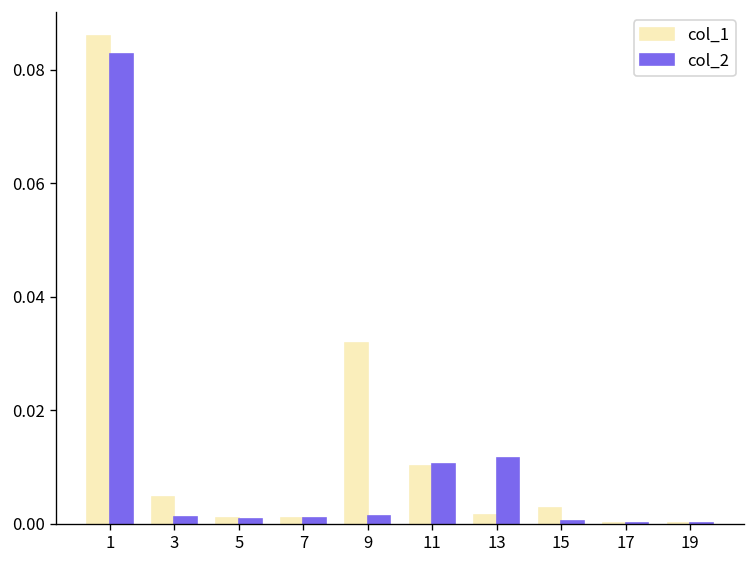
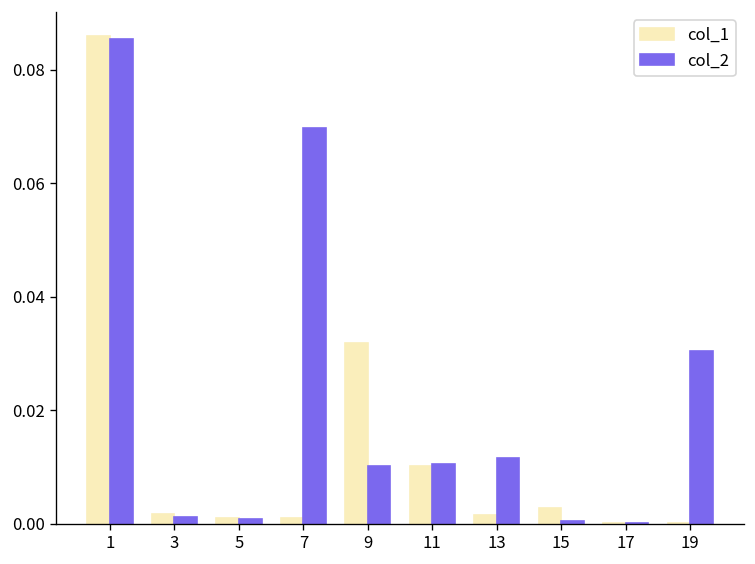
col_2, 1: 0.083 -> 0.085
col_1, 3: 0.005 -> 0.002
col_2, 7: 0.001 -> 0.070
col_2, 9: 0.001 -> 0.010
col_2, 19: 0.000 -> 0.030
